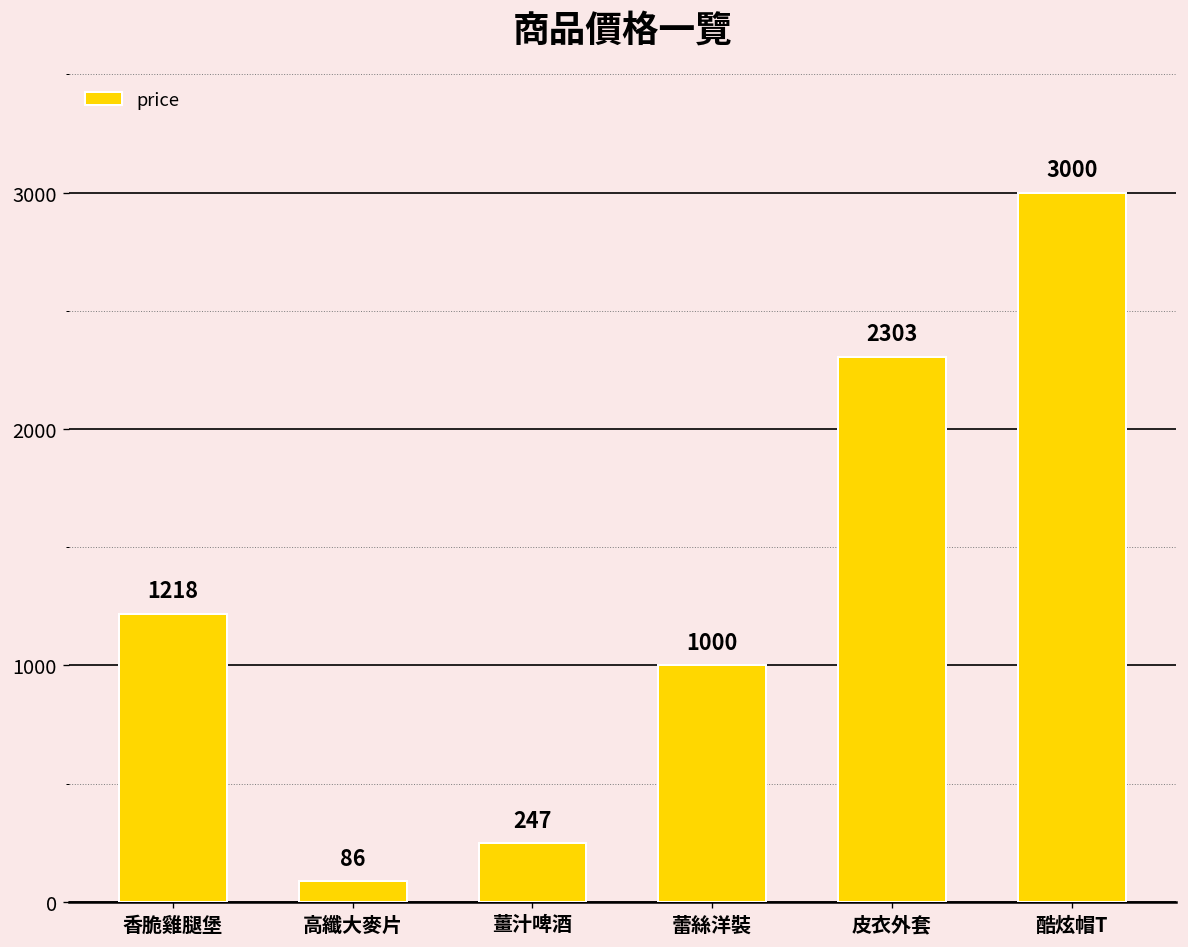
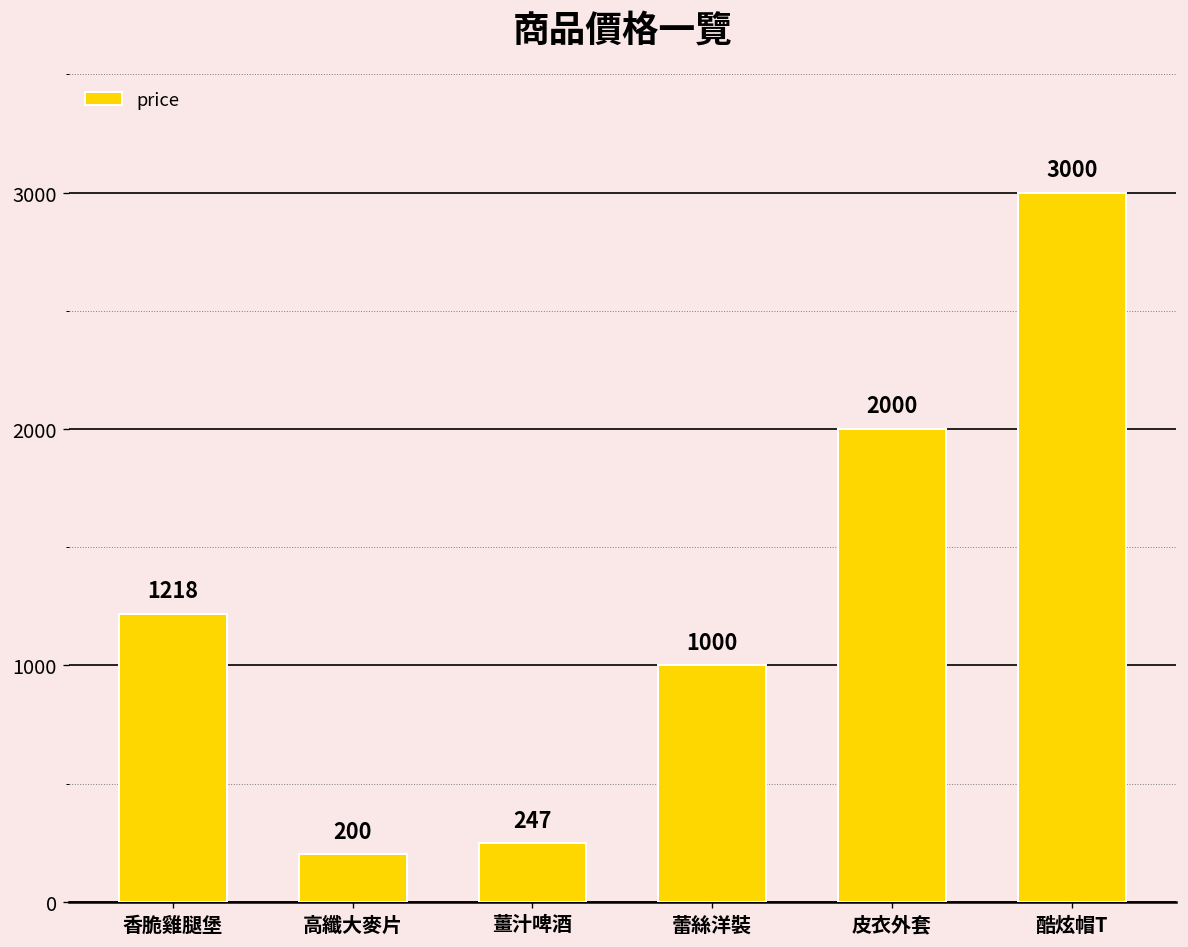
高纖大麥片: 86 -> 200
皮衣外套: 2303 -> 2000
